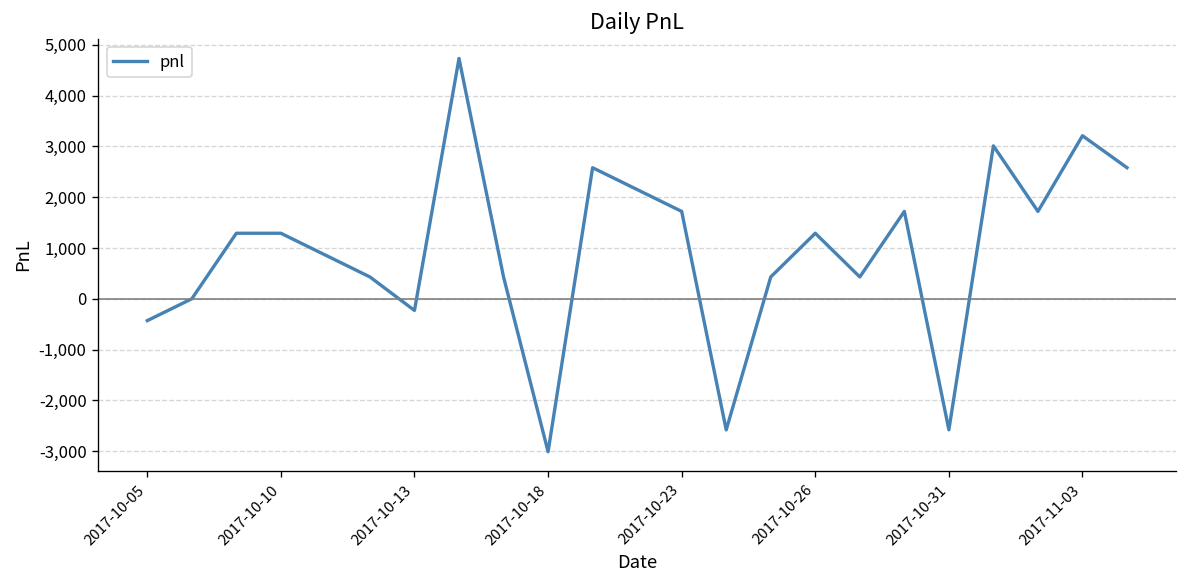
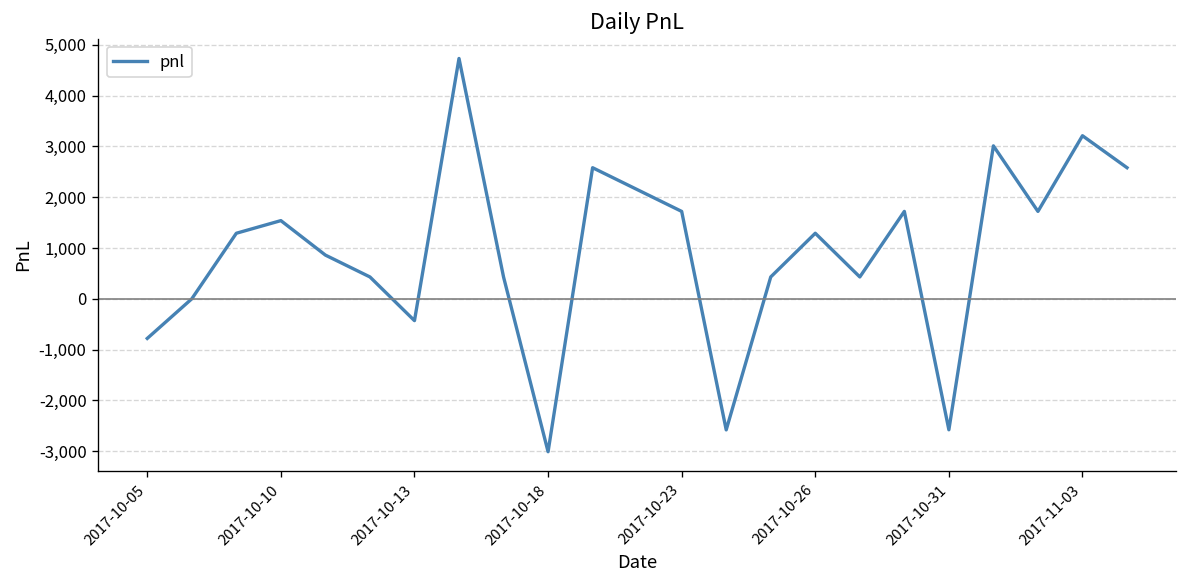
2017-10-05: -400 -> -800
2017-10-10: 1,300 -> 1,500
2017-10-13: -200 -> -400
